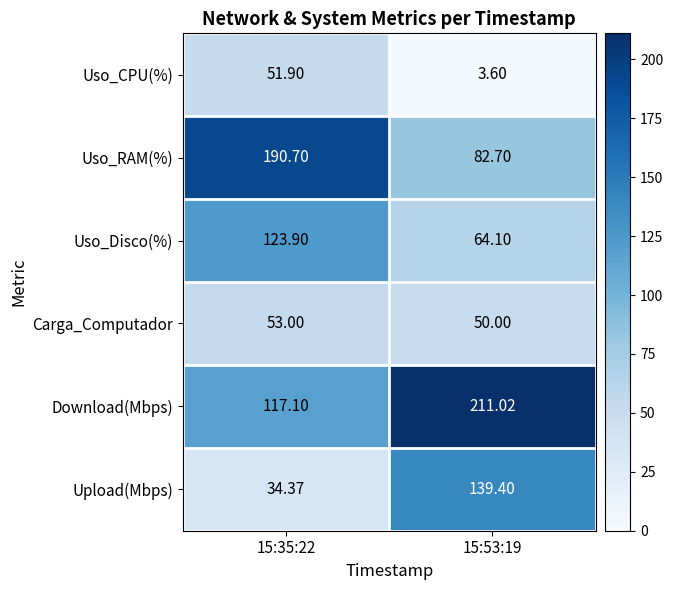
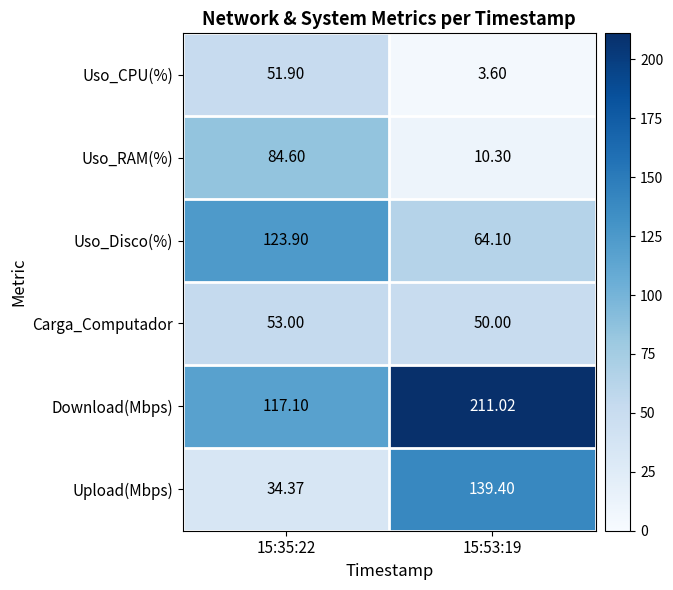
Uso_RAM(%), 15:35:22: 190.70 -> 84.60
Uso_RAM(%), 15:53:19: 82.70 -> 10.30
